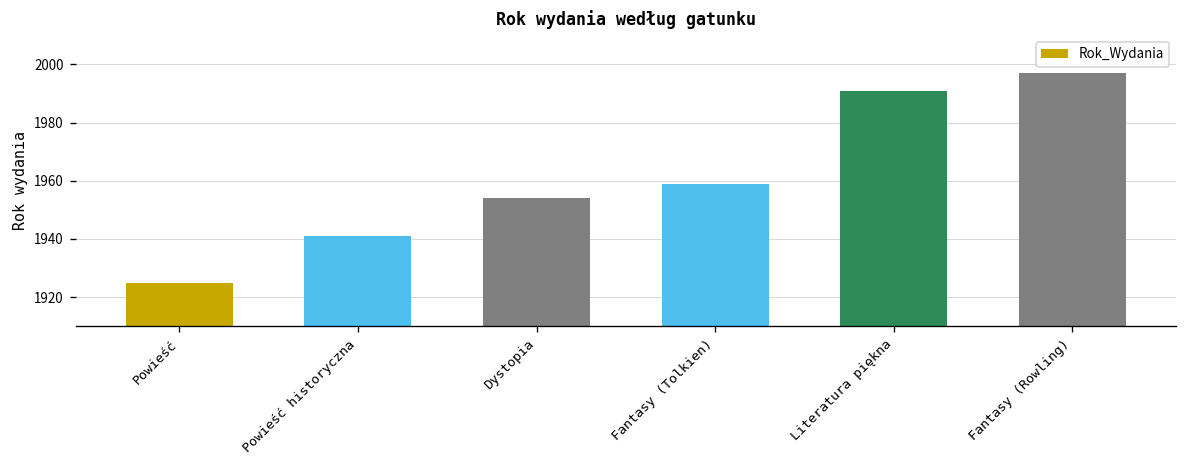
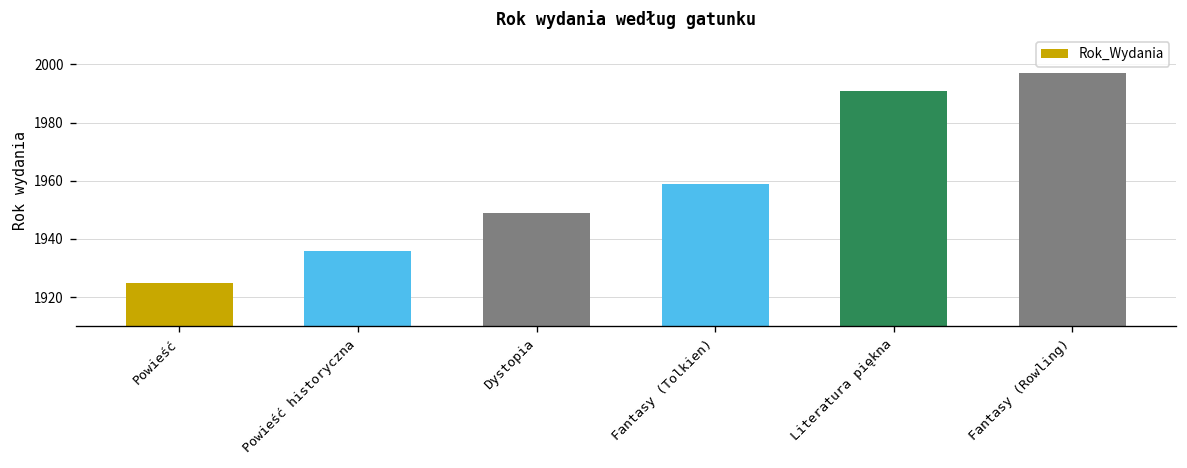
Powieść historyczna: 1941 -> 1936
Dystopia: 1954 -> 1949
